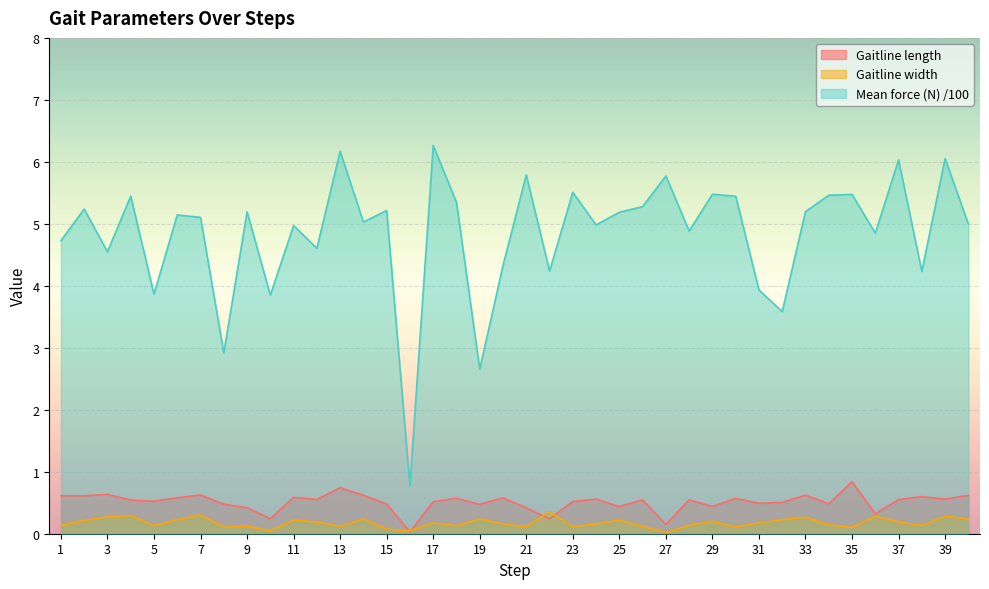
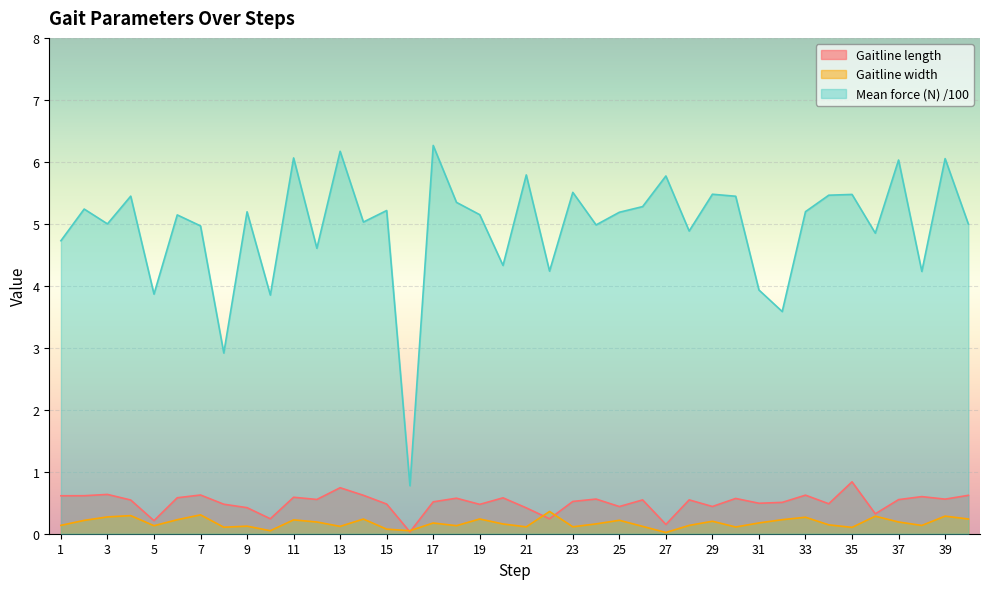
Mean force (N) /100, 3: 4.5 -> 5.0
Gaitline length, 5: 0.5 -> 0.2
Mean force (N) /100, 7: 5.1 -> 5.0
Mean force (N) /100, 11: 5.0 -> 6.1
Mean force (N) /100, 19: 2.7 -> 5.1
